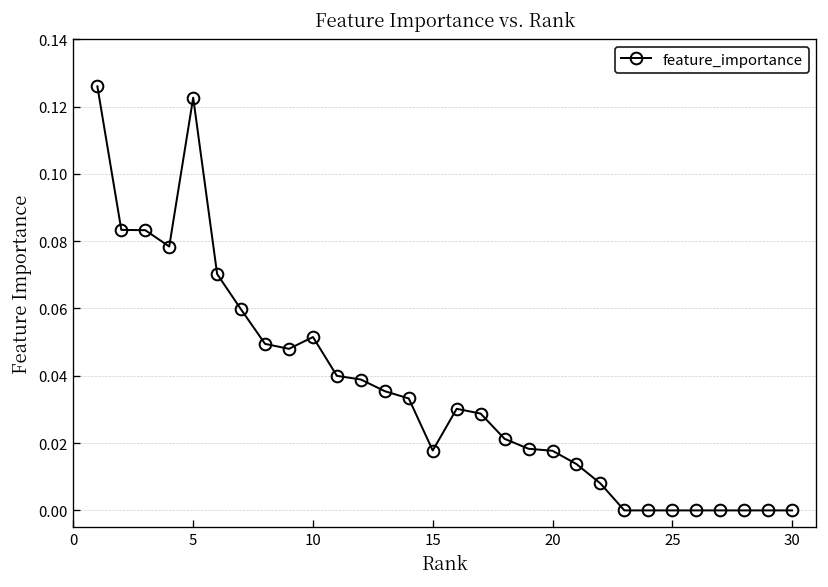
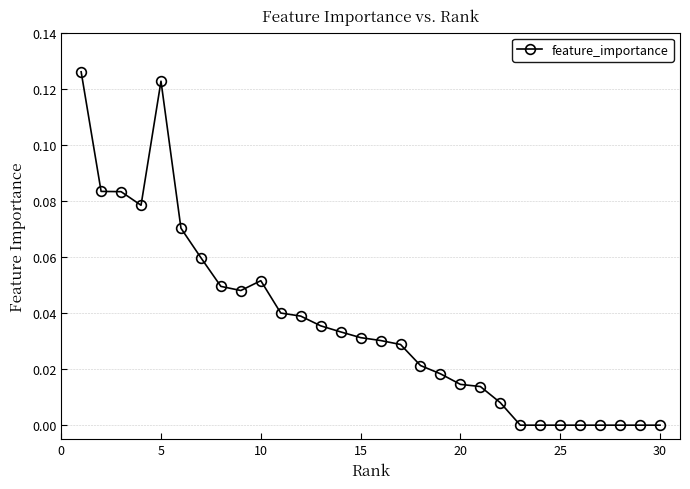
15: 0.018 -> 0.031
20: 0.018 -> 0.015
